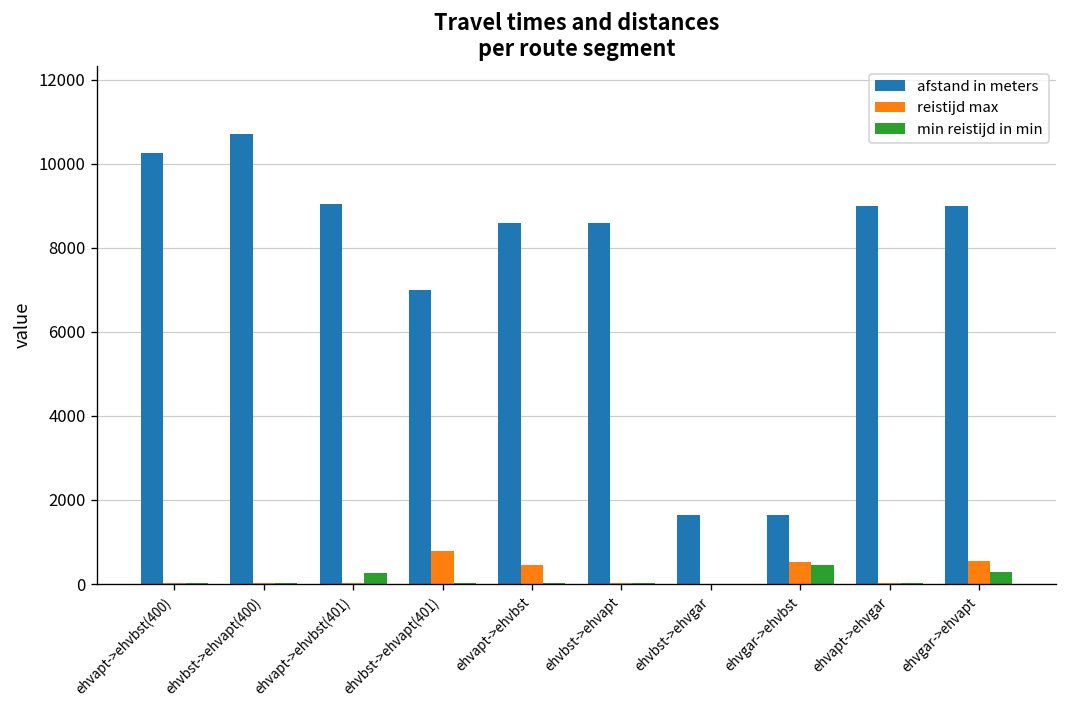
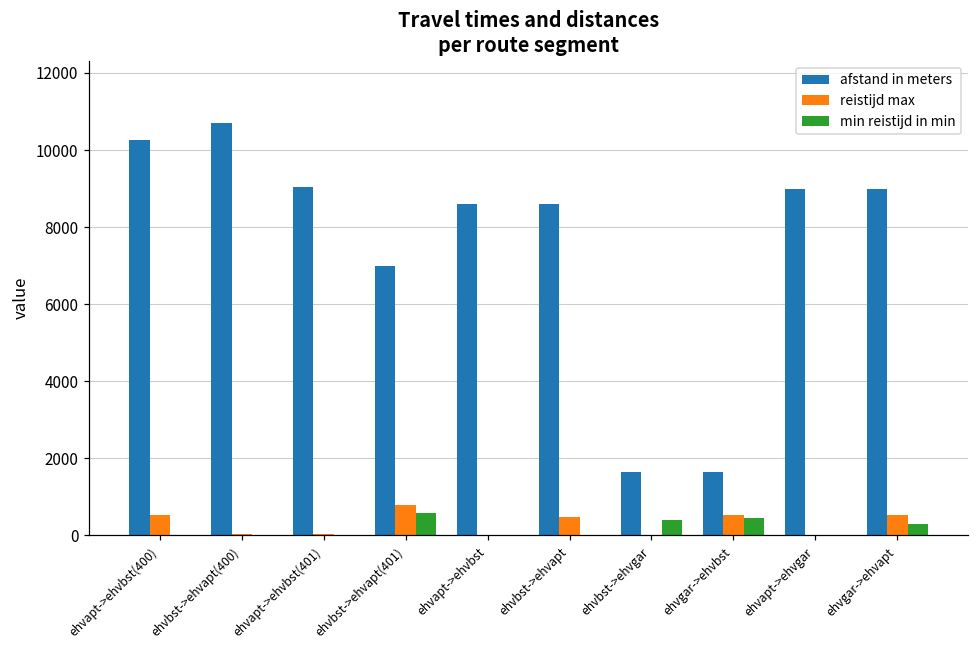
reistijd max, ehvapt->ehvbst(400): 0 -> 500
min reistijd in min, ehvapt->ehvbst(401): 300 -> 0
min reistijd in min, ehvbst->ehvapt(401): 0 -> 600
reistijd max, ehvapt->ehvbst: 500 -> 0
reistijd max, ehvbst->ehvapt: 0 -> 500
min reistijd in min, ehvbst->ehvgar: 0 -> 400
